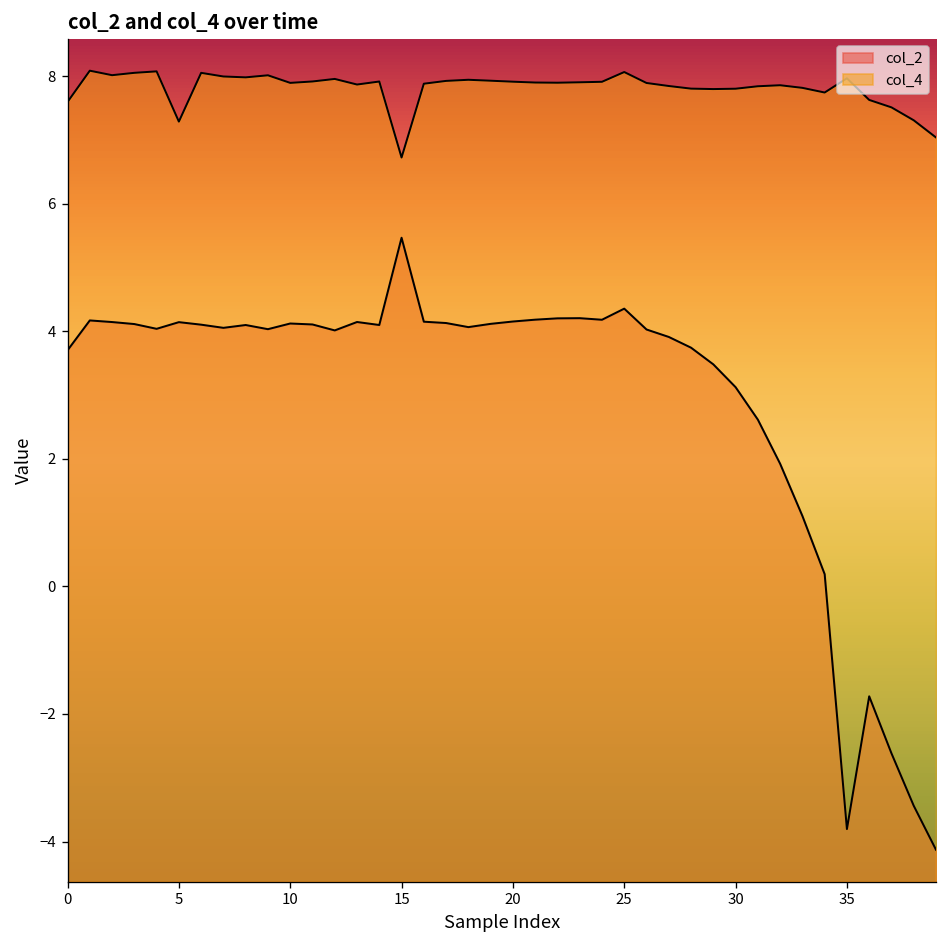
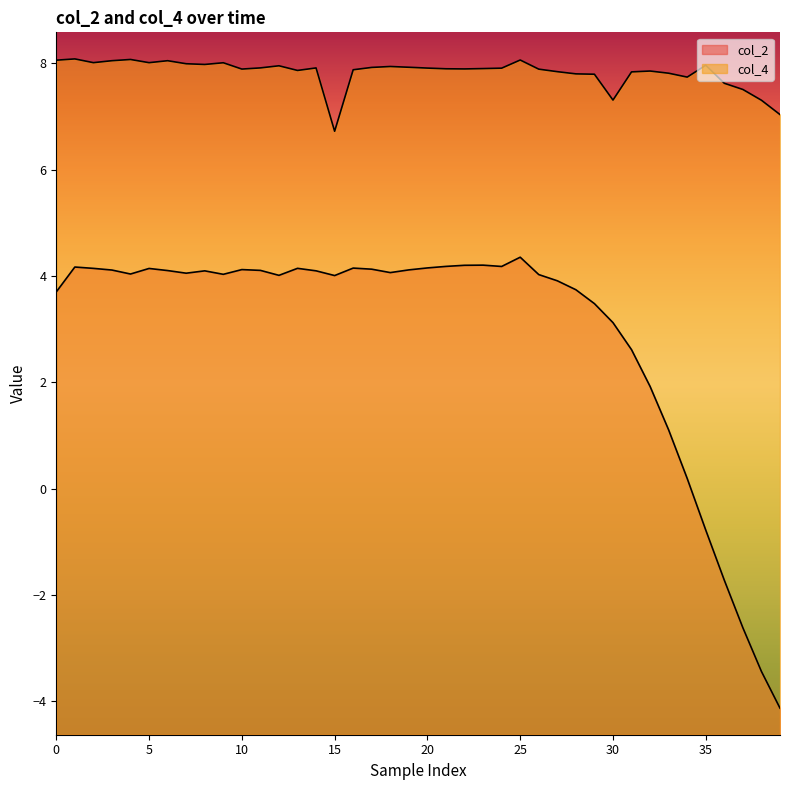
col_4, 0: 7.6 -> 8.1
col_4, 5: 7.3 -> 8.0
col_2, 15: 5.5 -> 4.0
col_4, 30: 7.8 -> 7.3
col_2, 35: -3.8 -> -0.8
